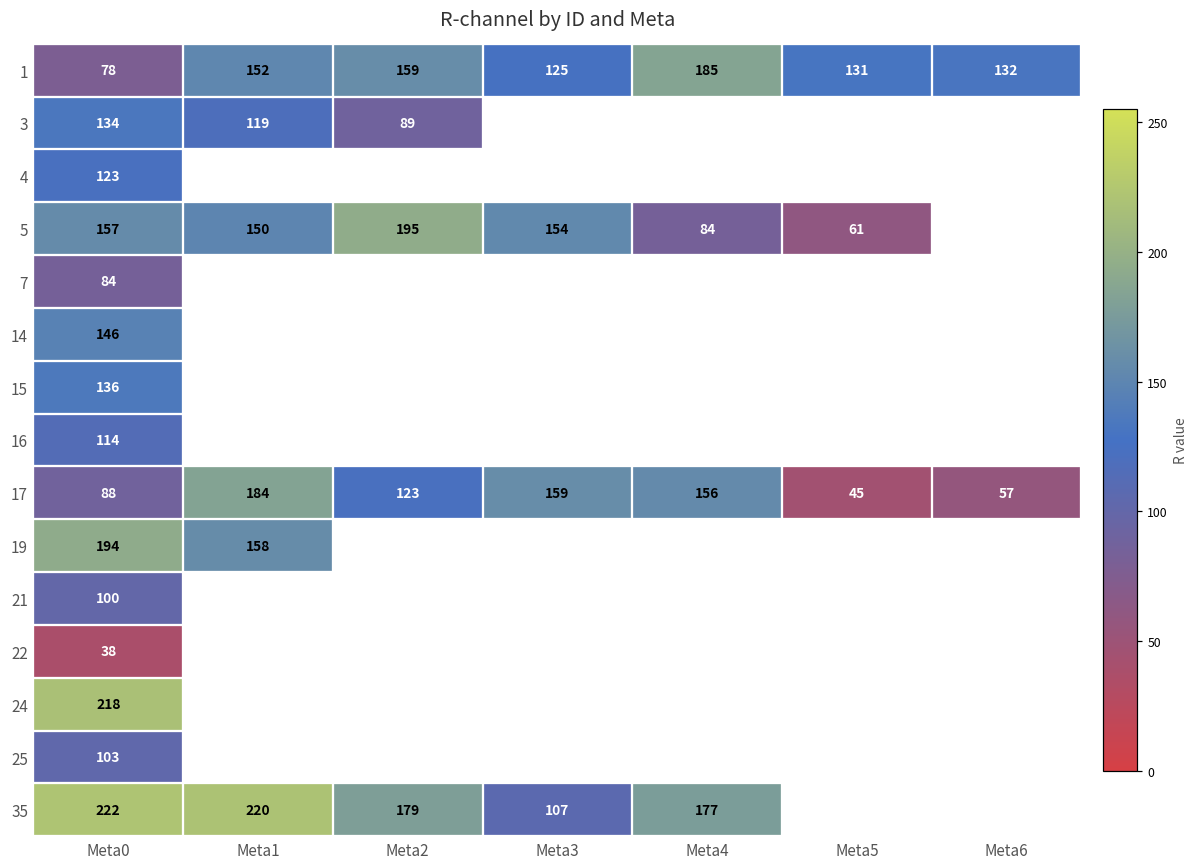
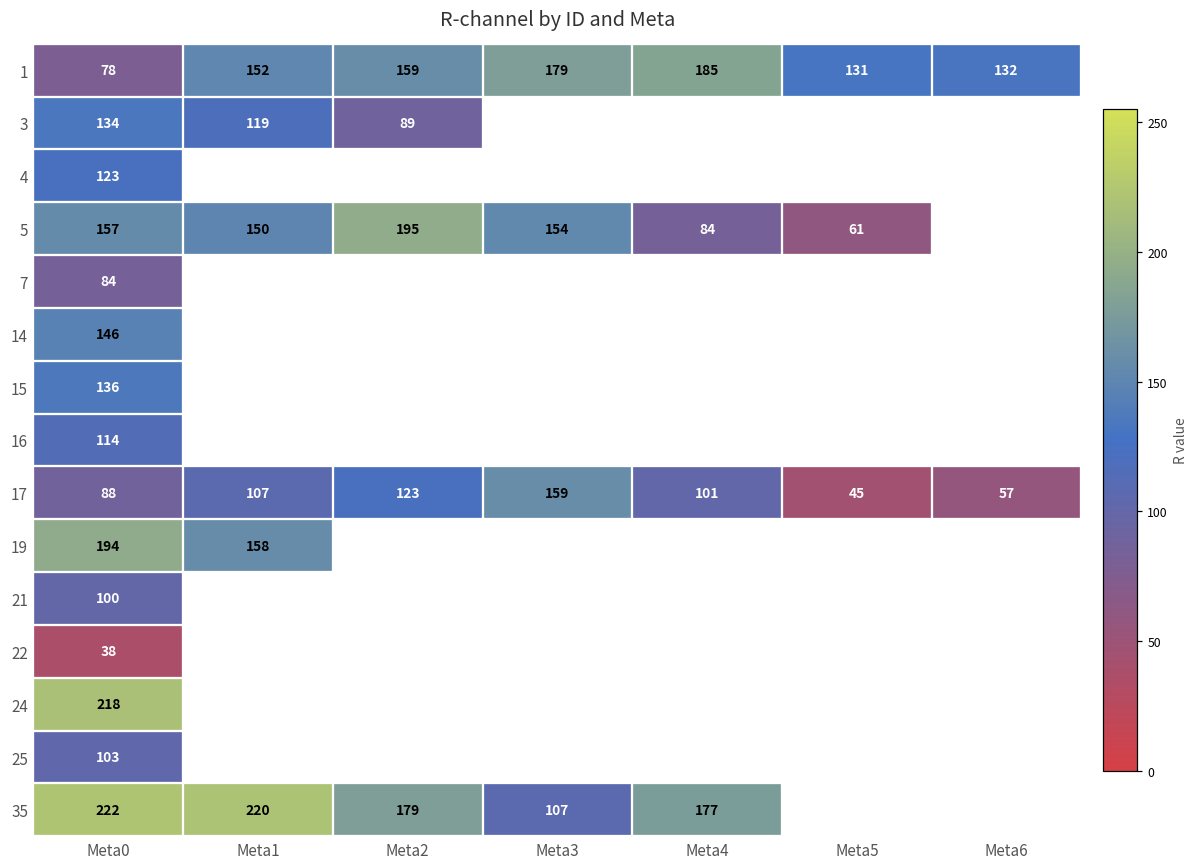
1, Meta3: 125 -> 179
17, Meta1: 184 -> 107
17, Meta4: 156 -> 101
